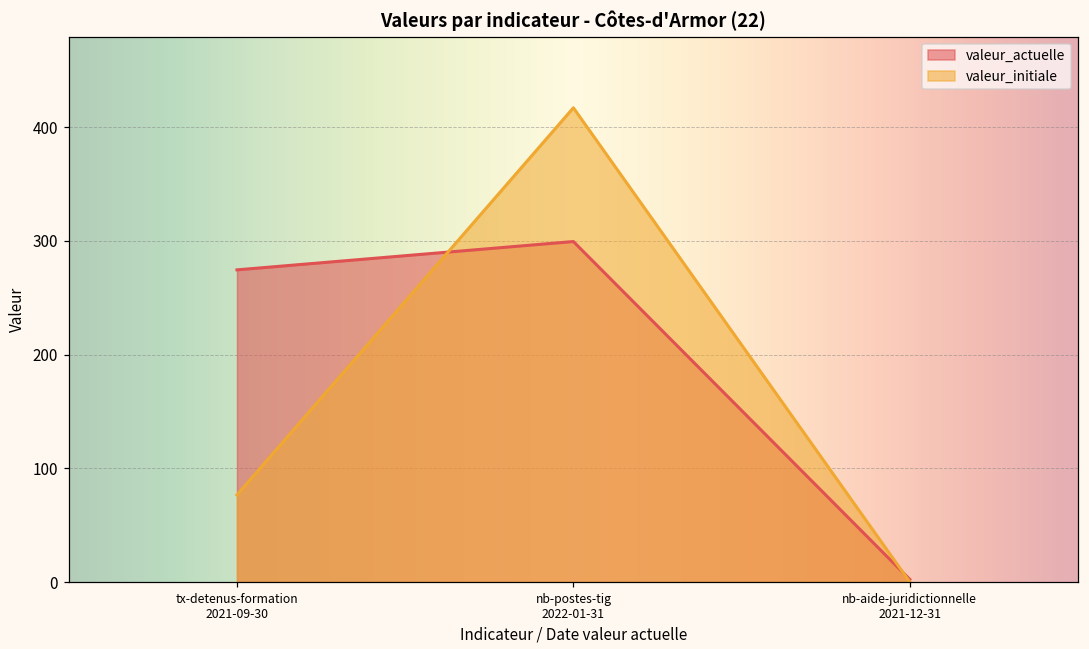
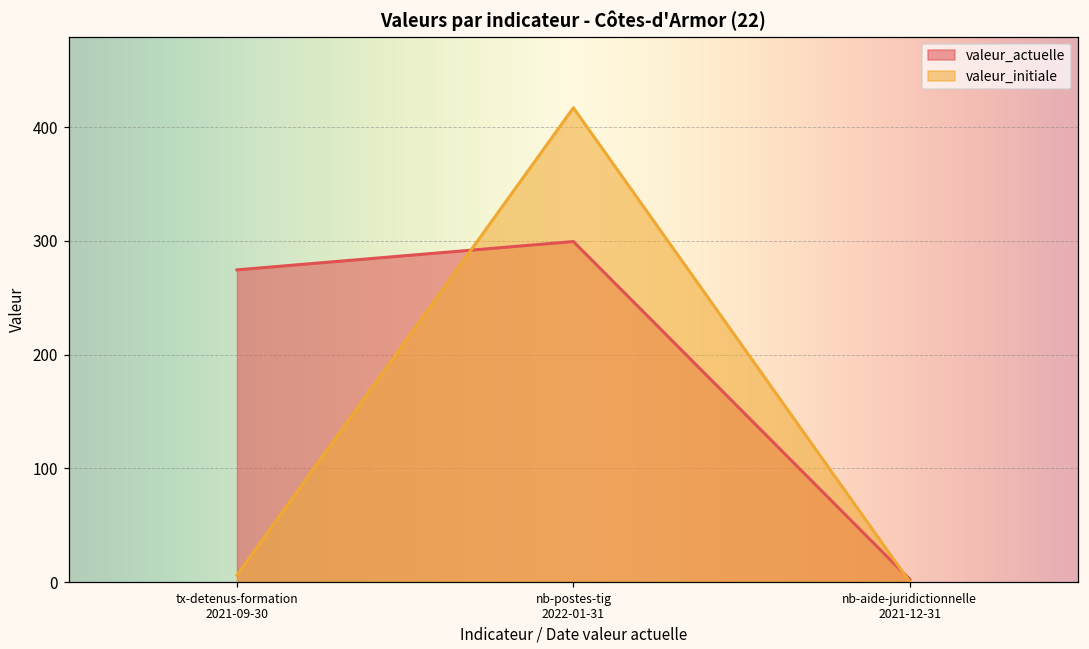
valeur_initiale, tx-detenus-formation 2021-09-30: 77 -> 6
